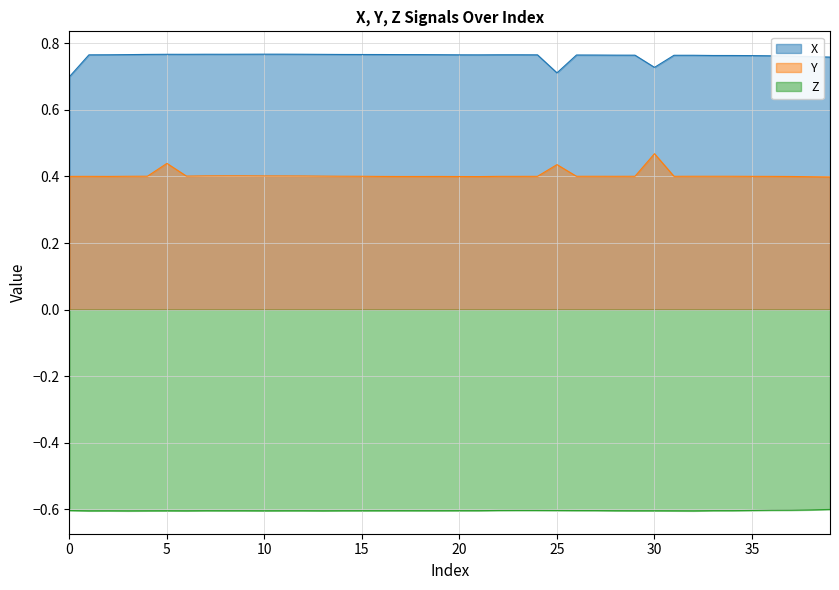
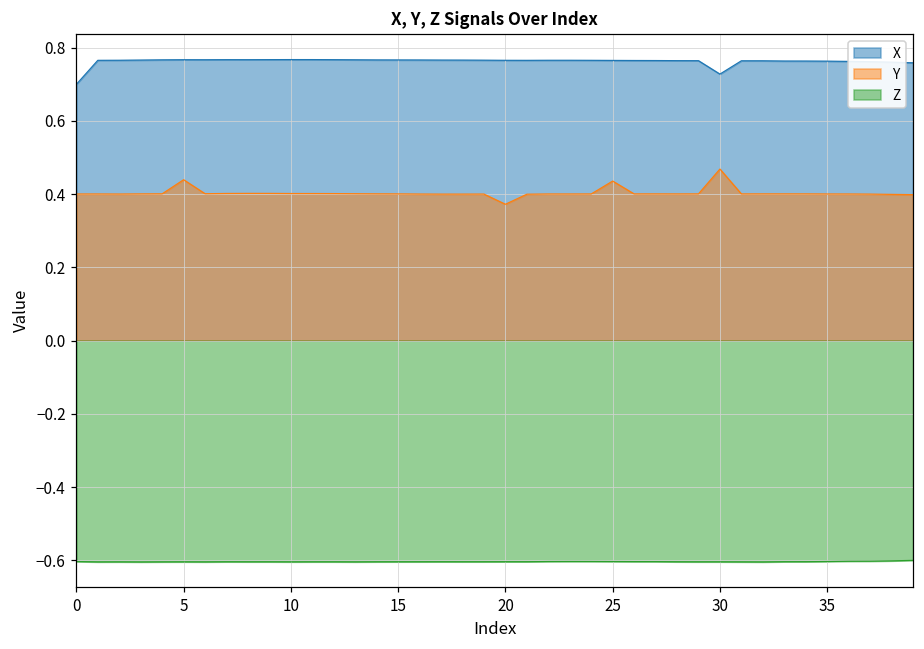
Y, 20: 0.40 -> 0.37
X, 25: 0.71 -> 0.77
